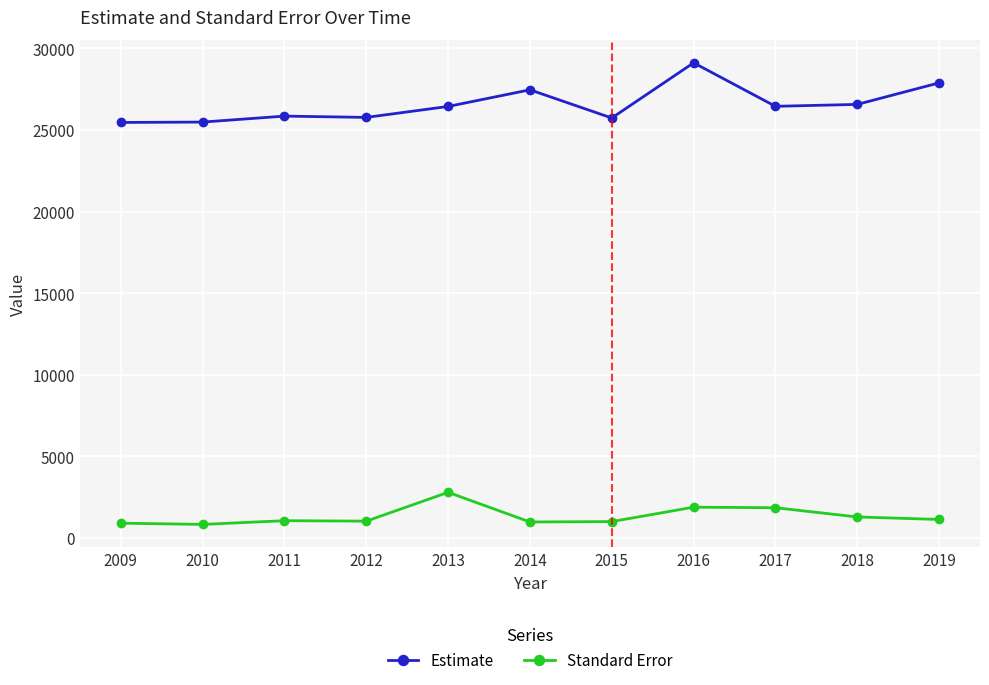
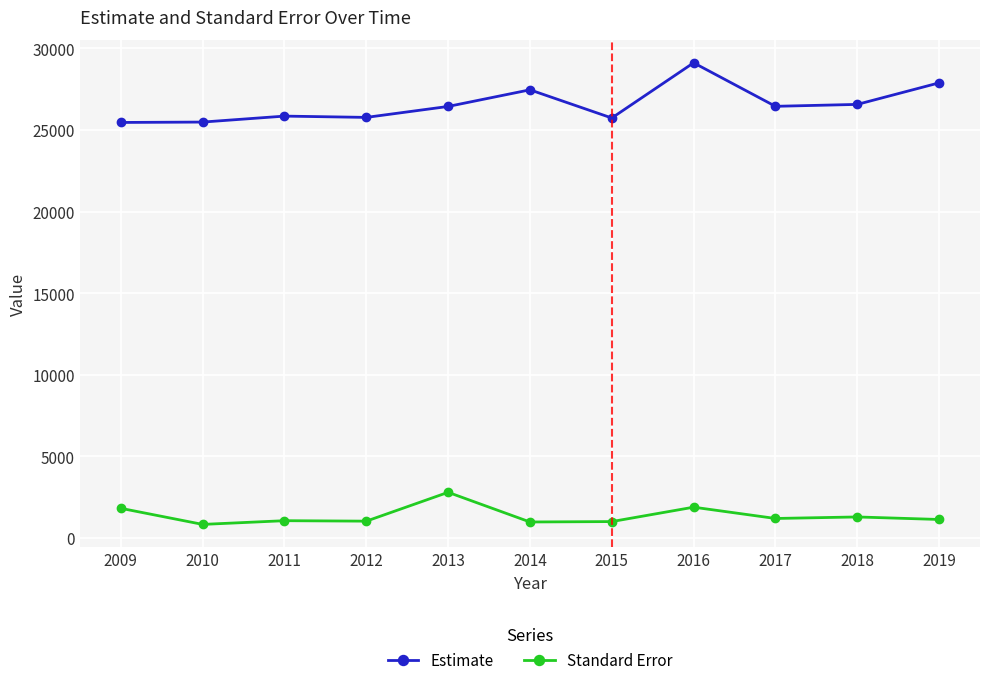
Standard Error, 2009: 900 -> 1800
Standard Error, 2017: 1900 -> 1200
